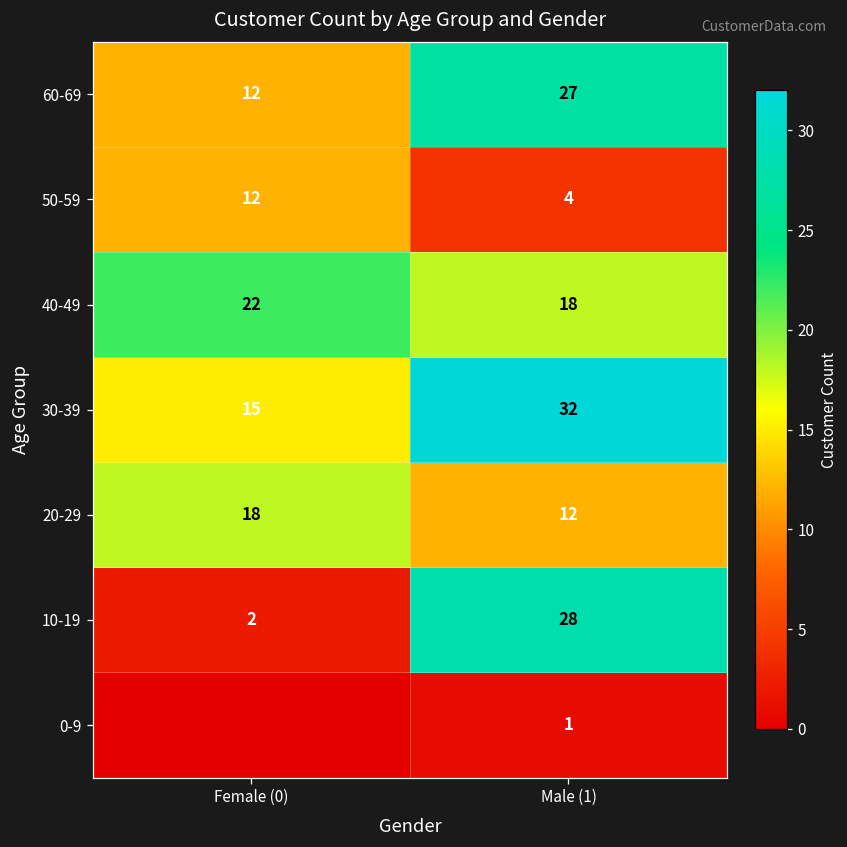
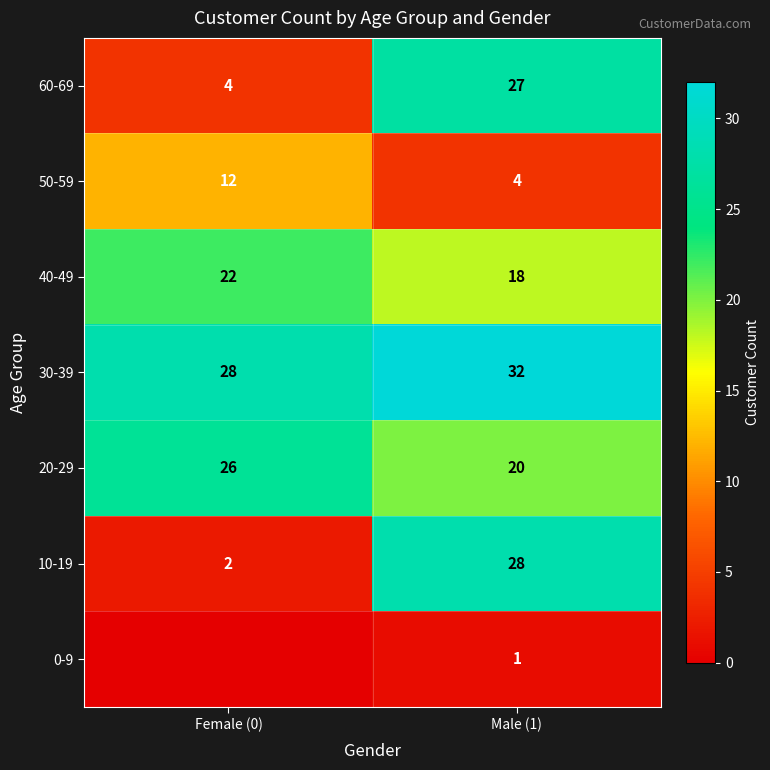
60-69, Female (0): 12 -> 4
30-39, Female (0): 15 -> 28
20-29, Female (0): 18 -> 26
20-29, Male (1): 12 -> 20
